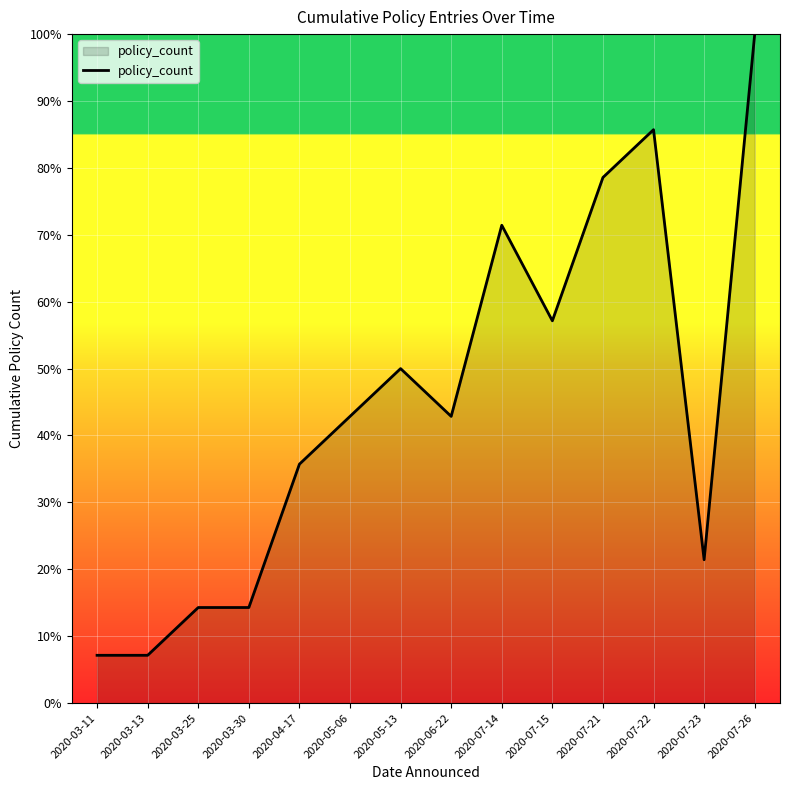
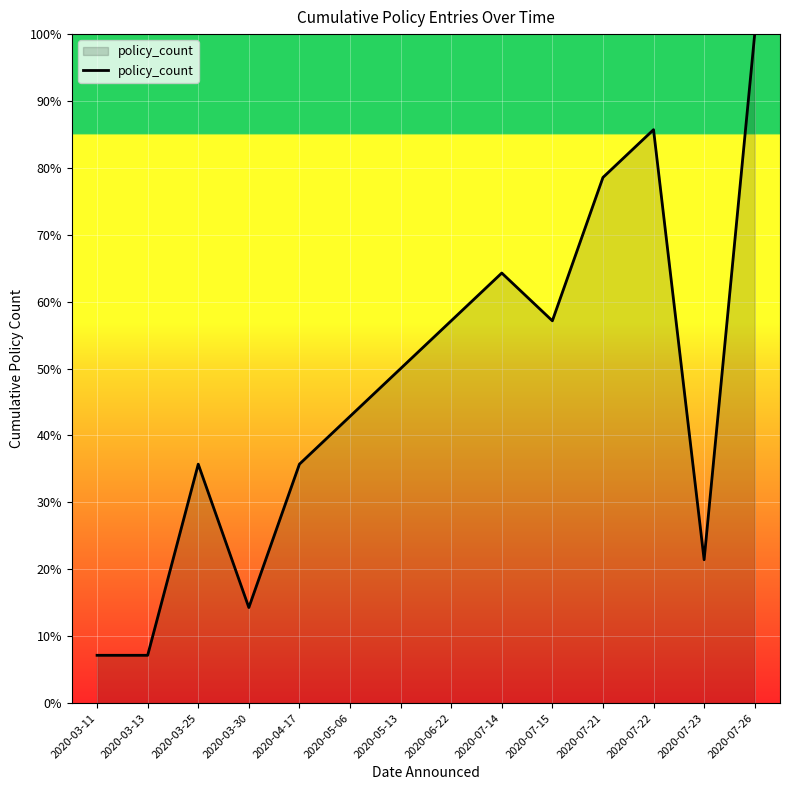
2020-03-25: 14% -> 36%
2020-06-22: 43% -> 57%
2020-07-14: 71% -> 64%
